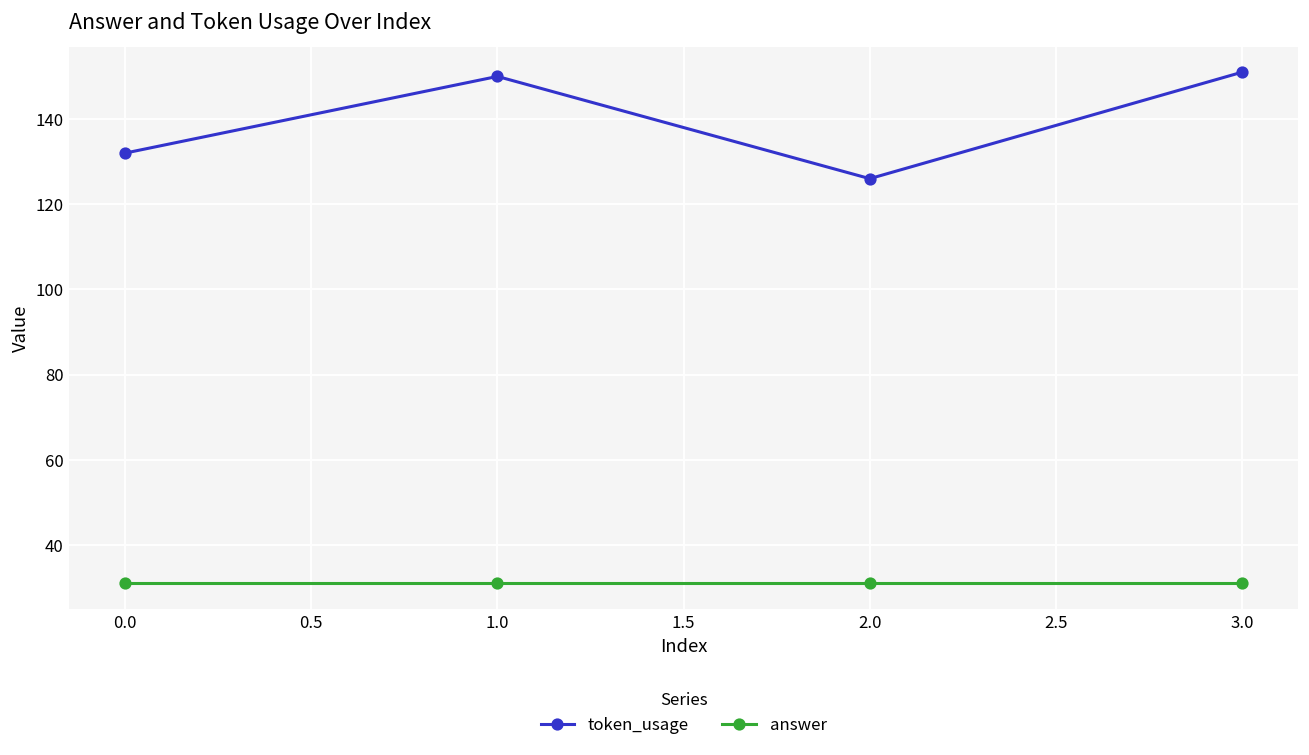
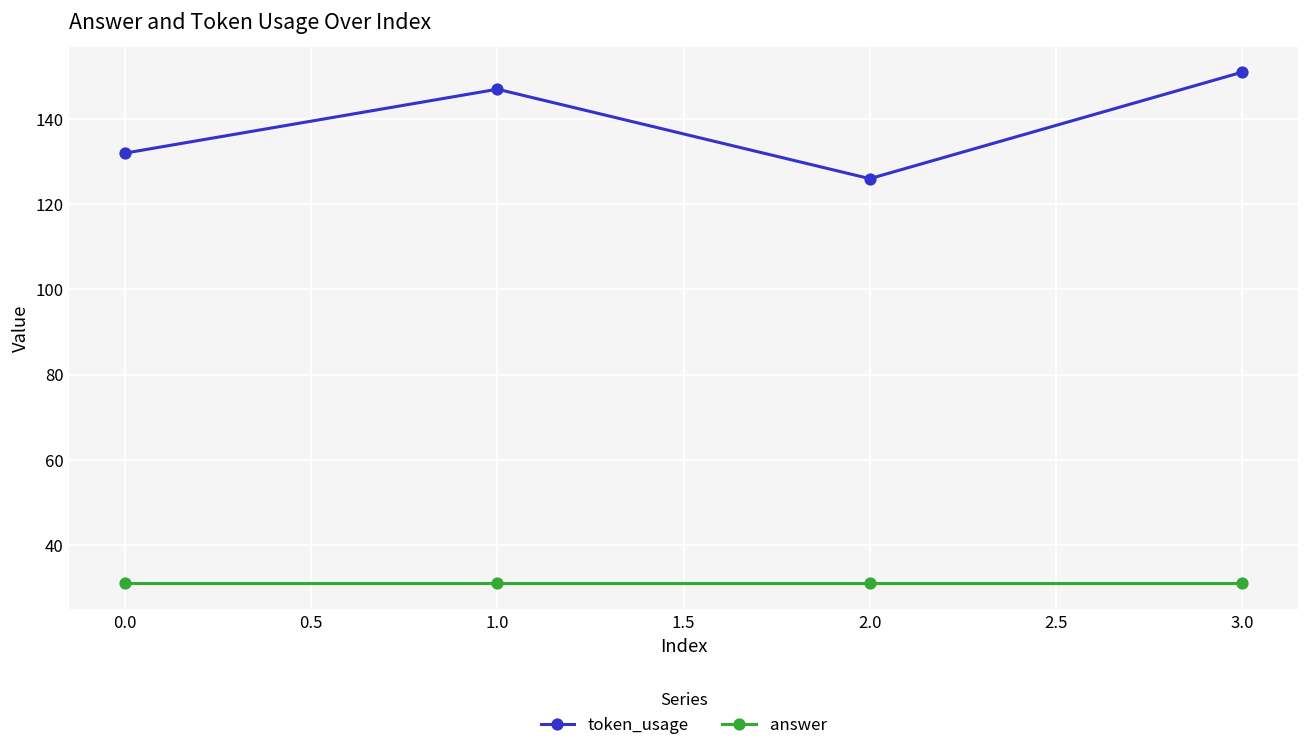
token_usage, 1.0: 150 -> 147
